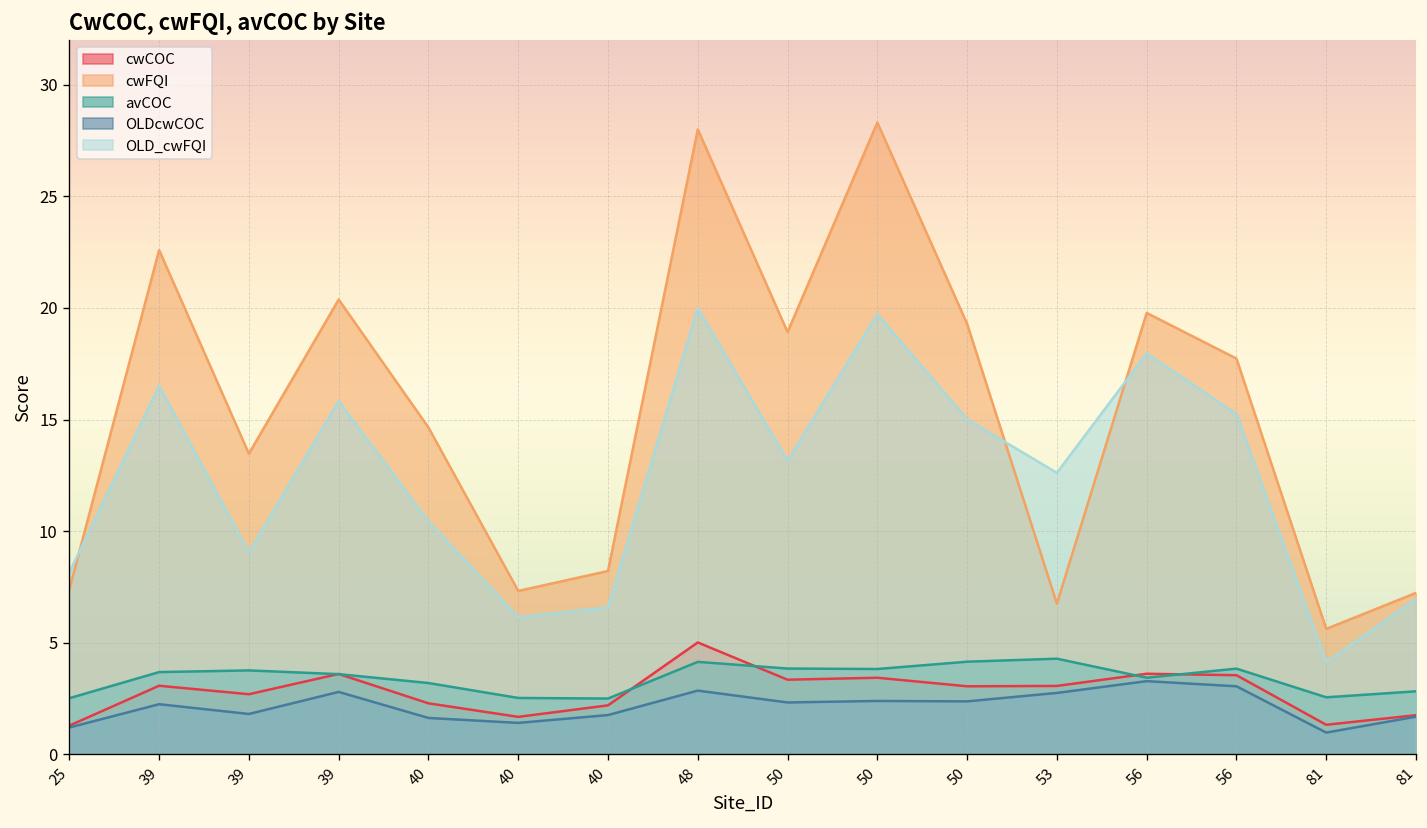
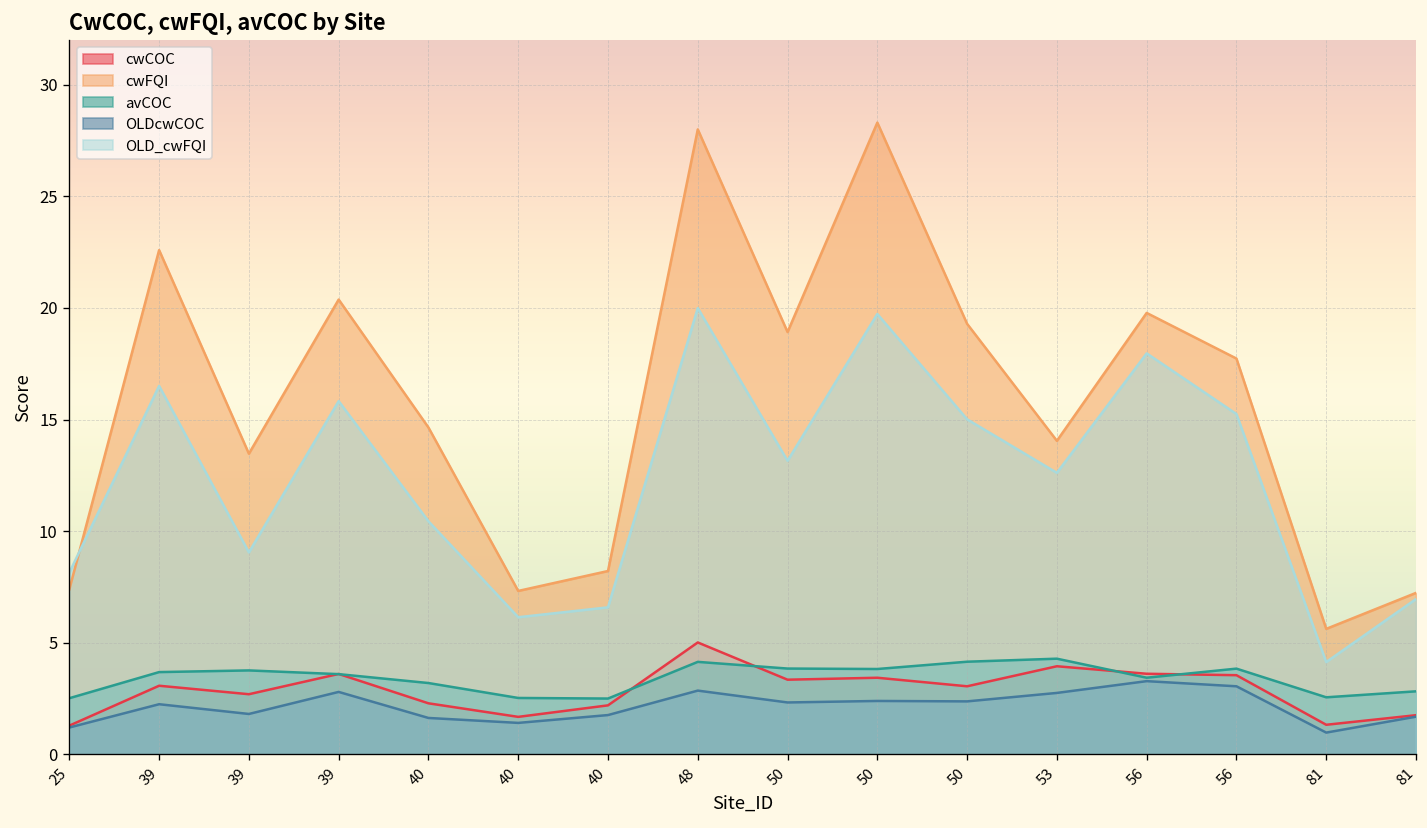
cwCOC, 53: 3.1 -> 3.9
cwFQI, 53: 6.7 -> 14.0
